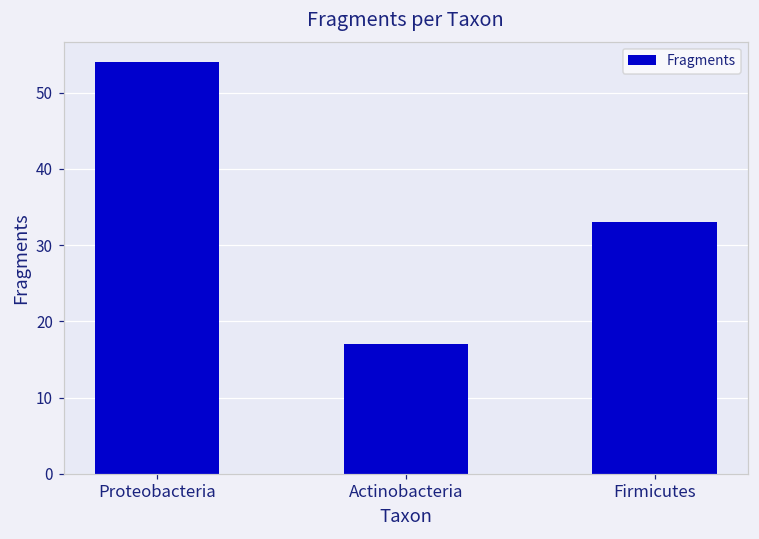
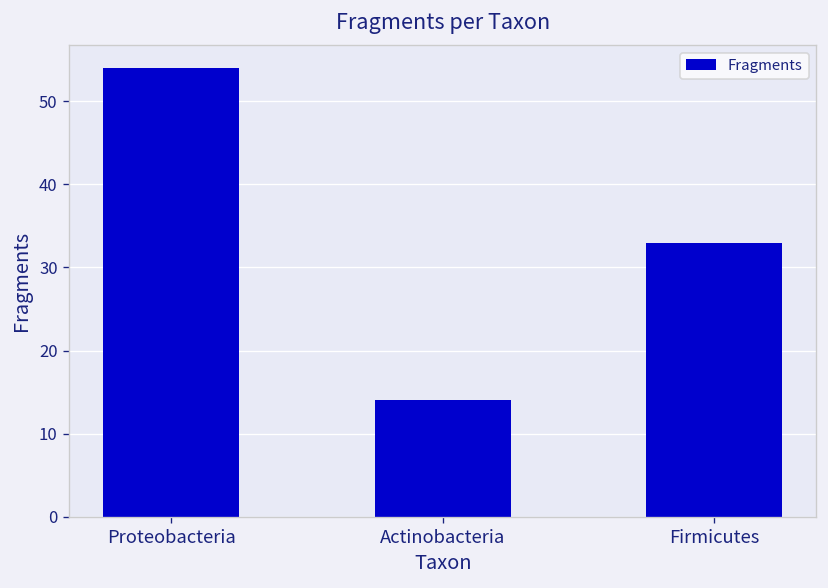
Actinobacteria: 17 -> 14
